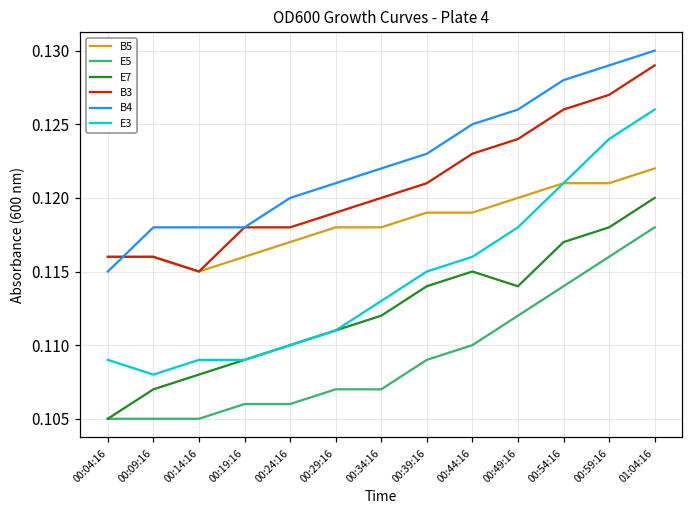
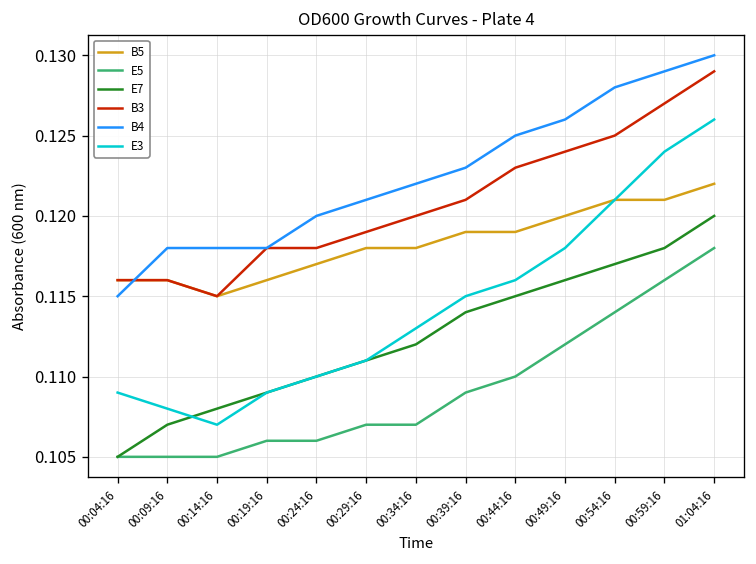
E3, 00:14:16: 0.109 -> 0.107
E7, 00:49:16: 0.114 -> 0.116
B3, 00:54:16: 0.126 -> 0.125
